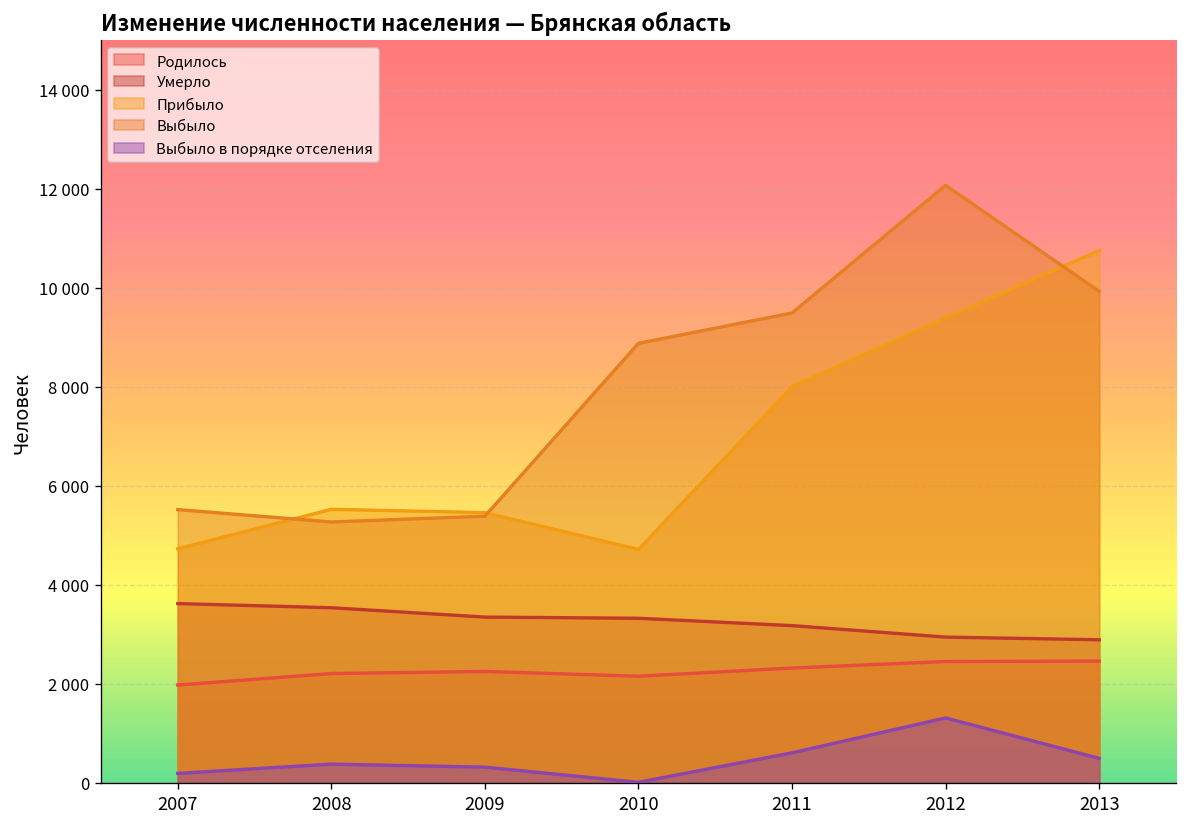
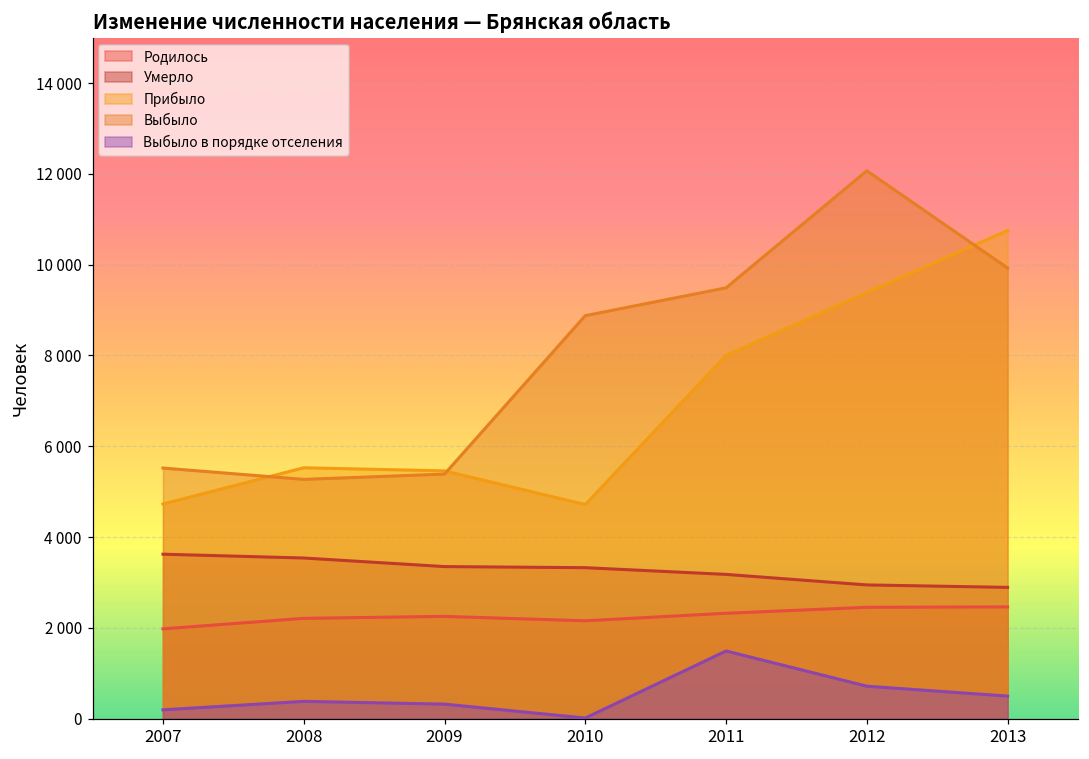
Выбыло в порядке отселения, 2011: 600 -> 1500
Выбыло в порядке отселения, 2012: 1300 -> 700
